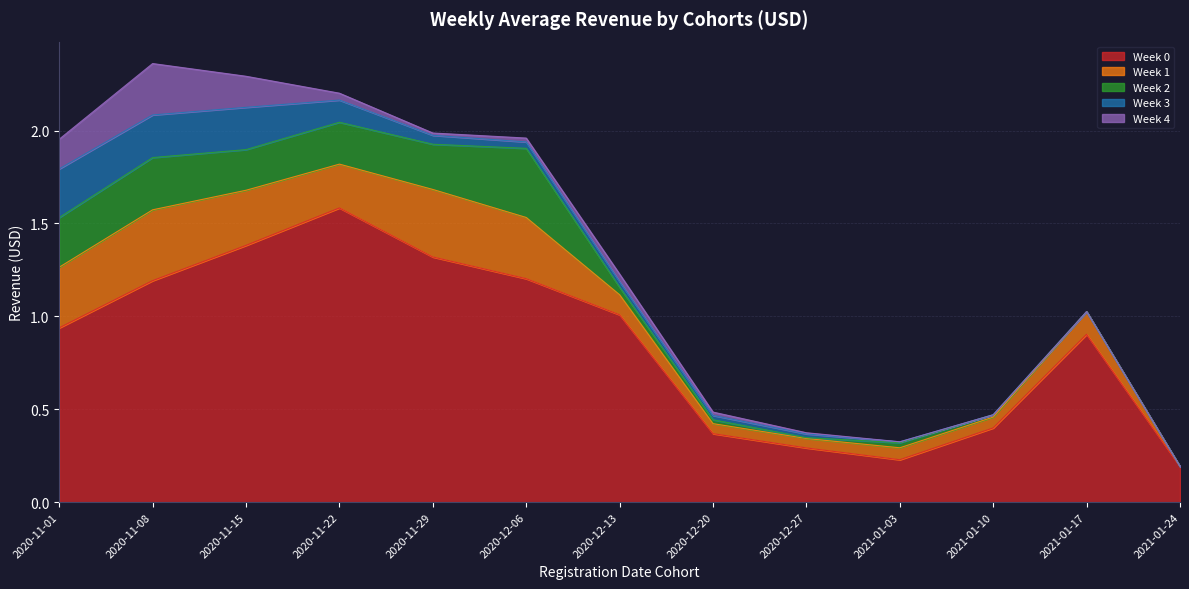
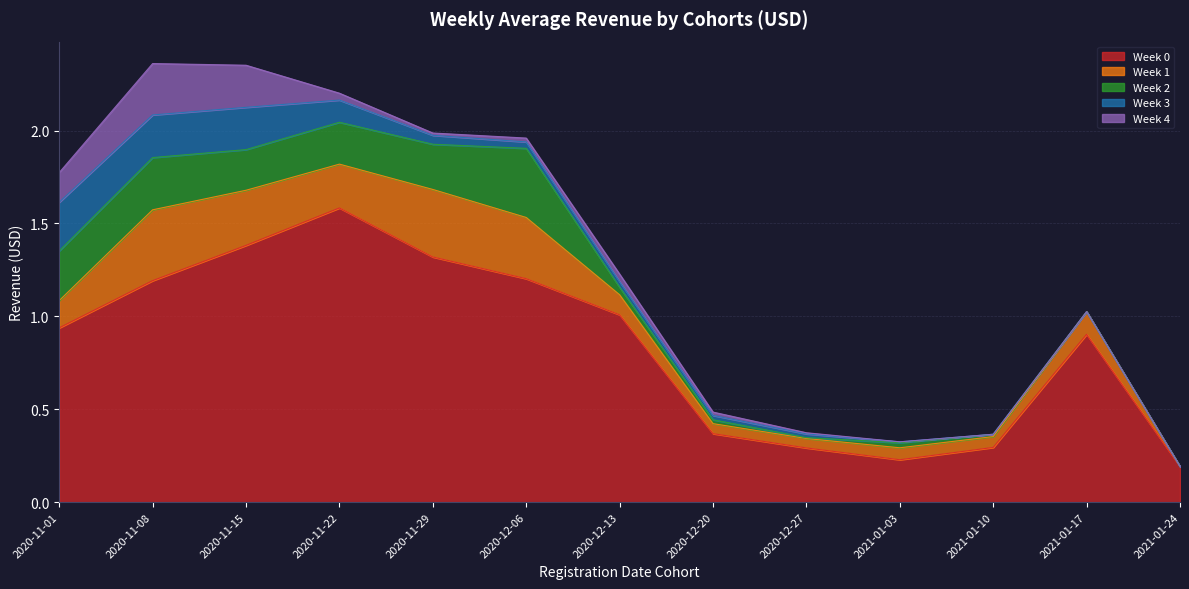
Week 1, 2020-11-01: 0.33 -> 0.15
Week 4, 2020-11-15: 0.17 -> 0.23
Week 0, 2021-01-10: 0.40 -> 0.29
